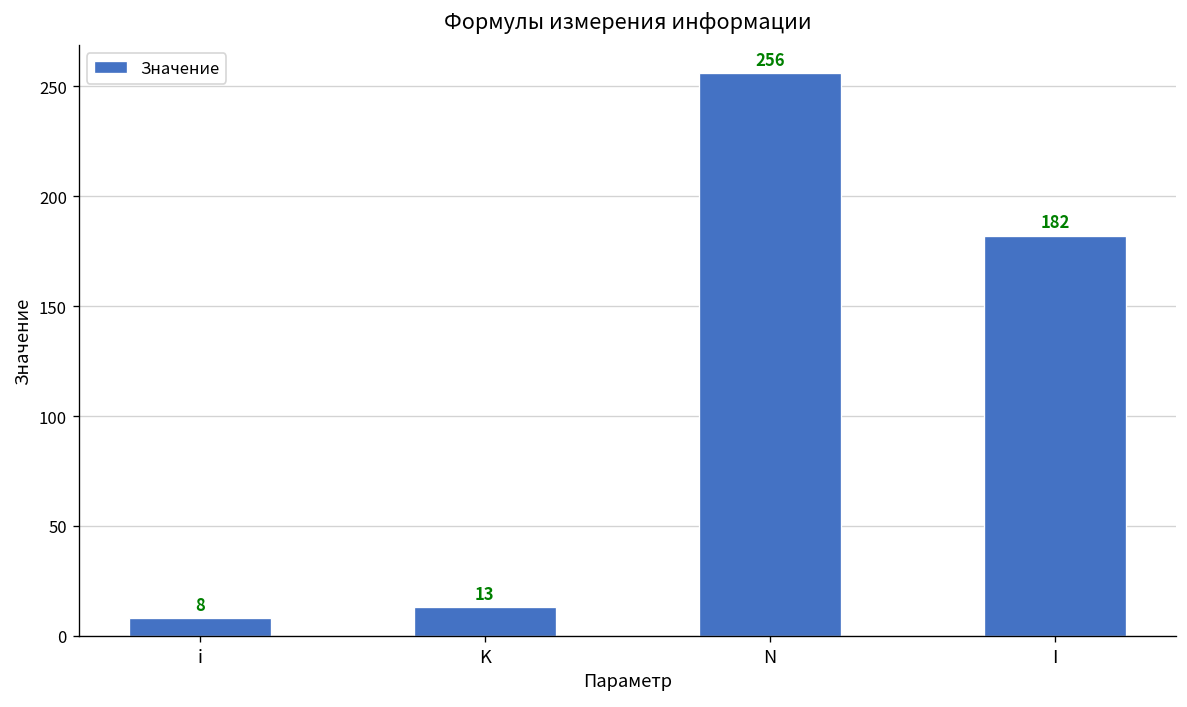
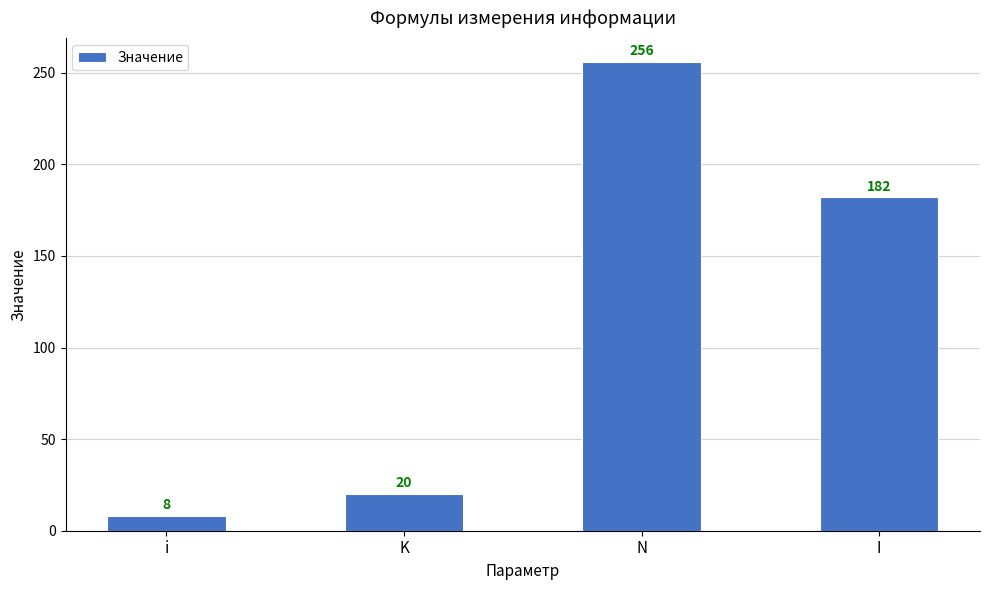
K: 13 -> 20
